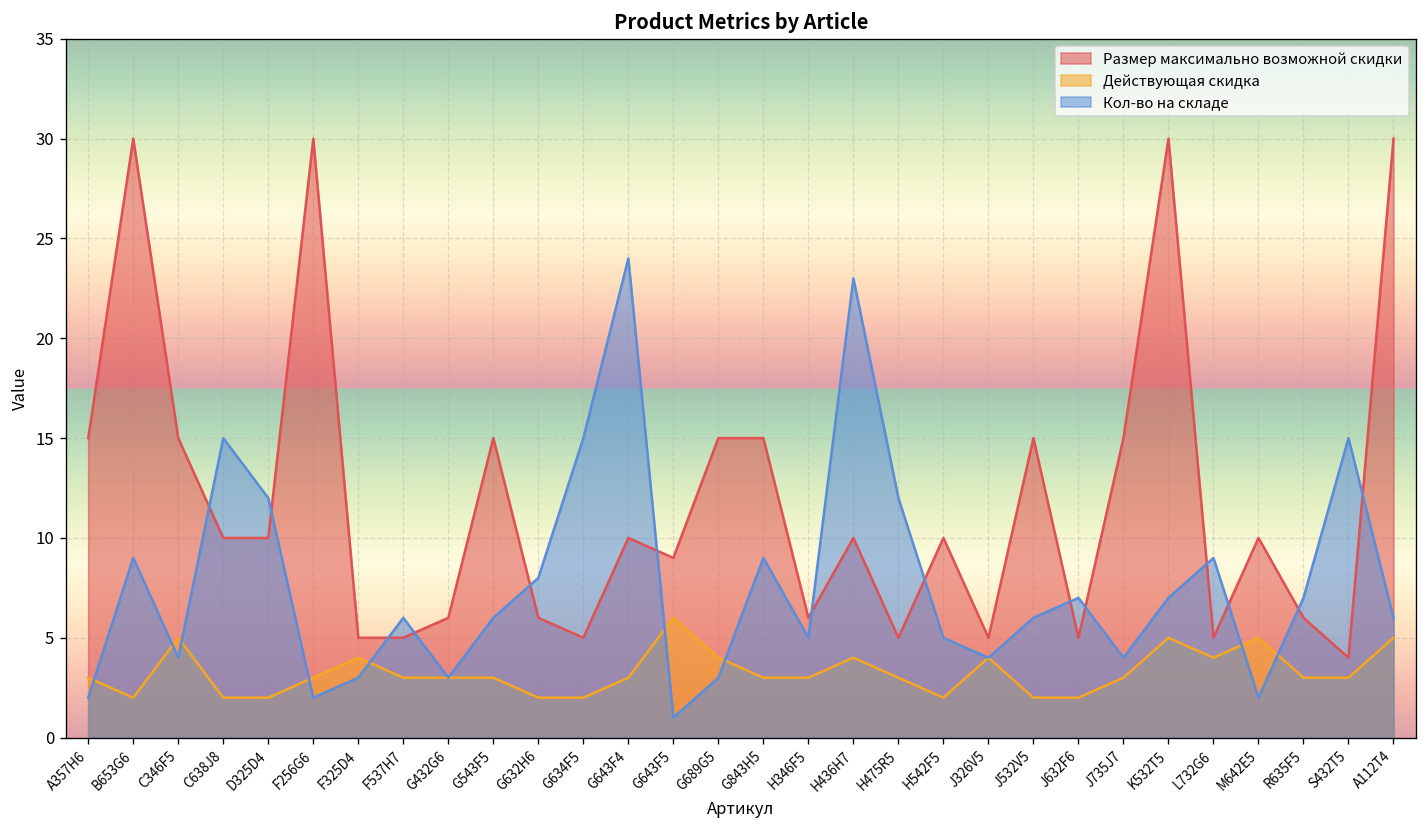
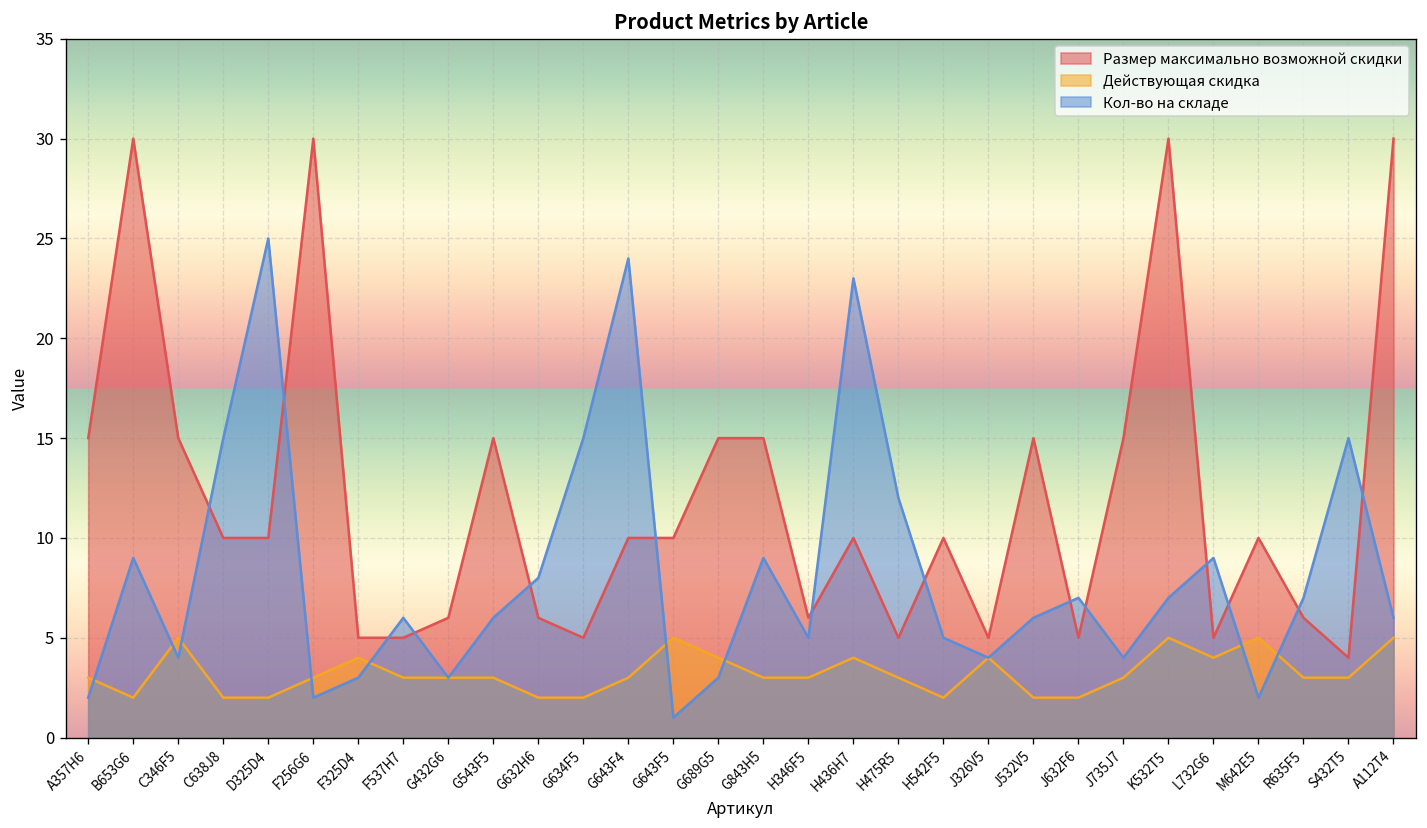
Кол-во на складе, D325D4: 12 -> 25
Размер максимально возможной скидки, G643F5: 9 -> 10
Действующая скидка, G643F5: 6 -> 5
